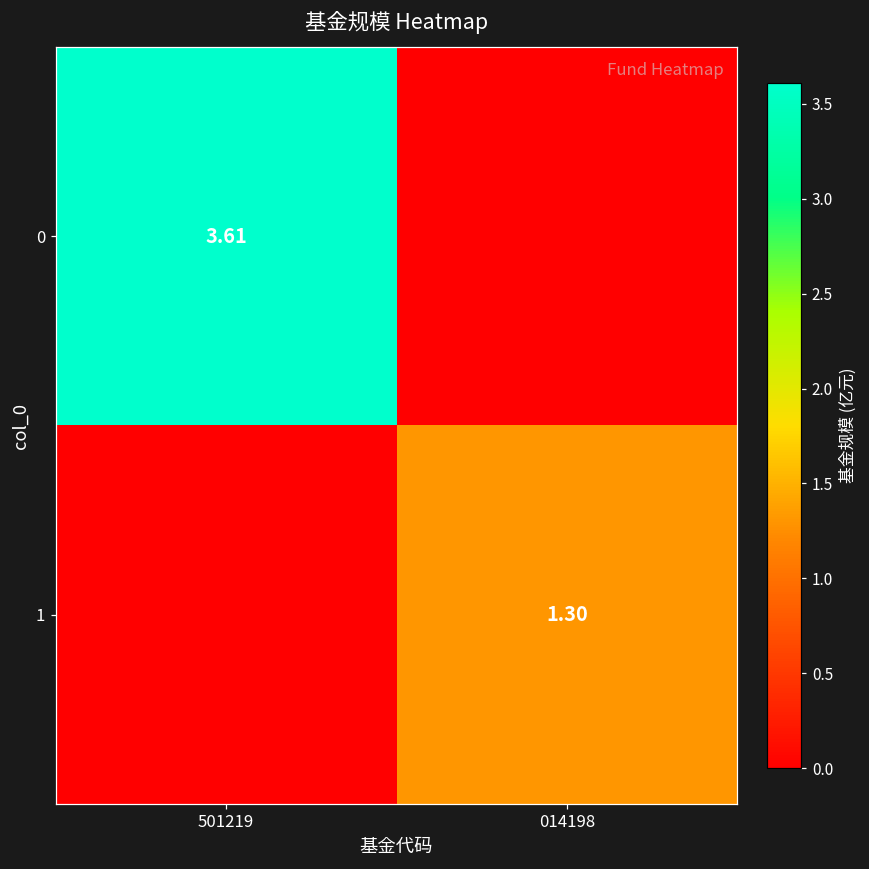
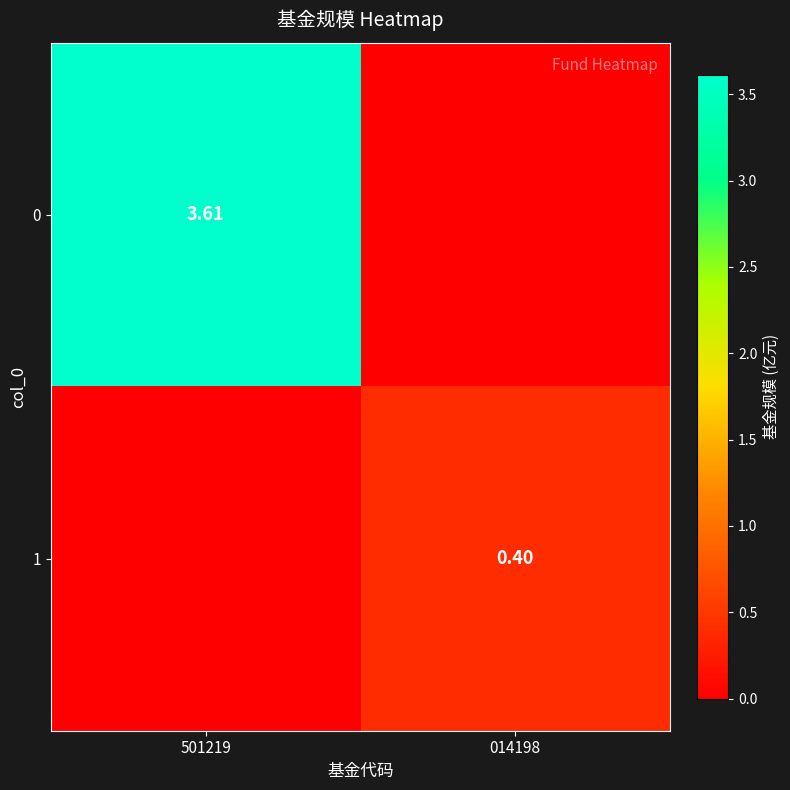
1, 014198: 1.30 -> 0.40
